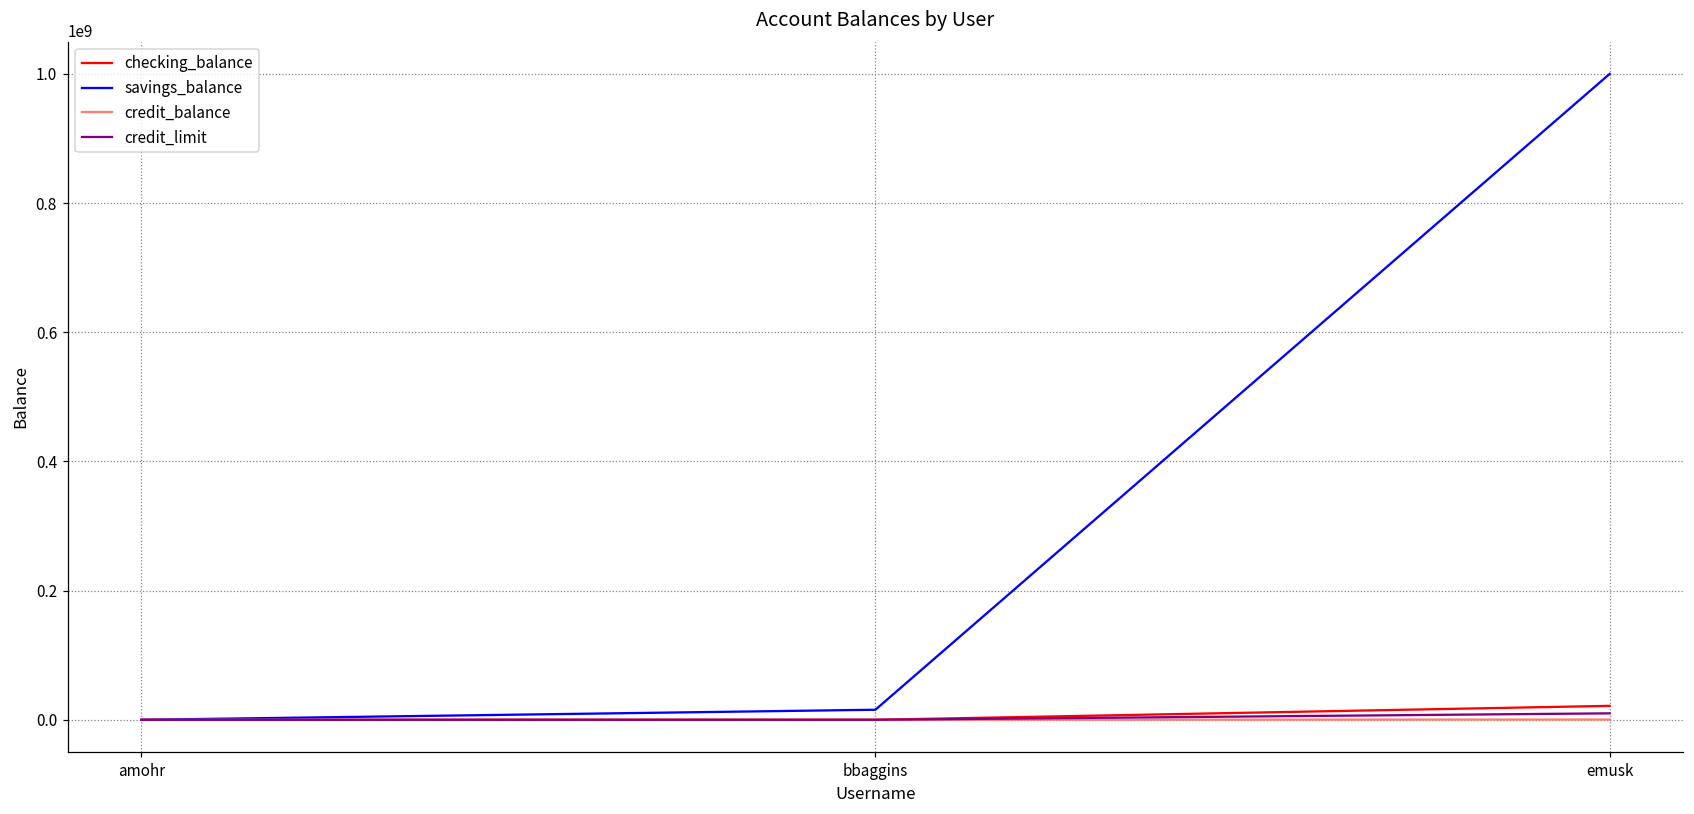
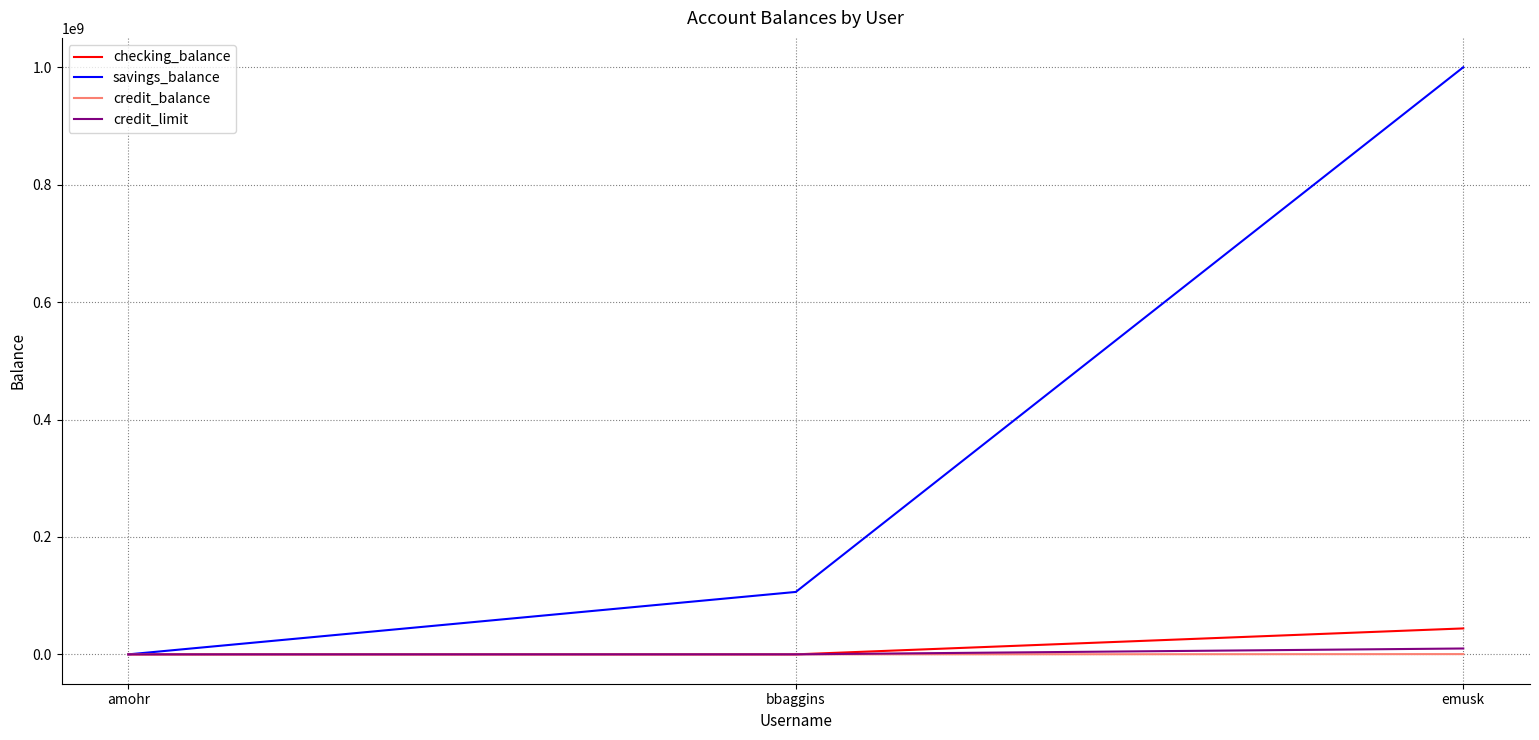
savings_balance, bbaggins: 20000000 -> 110000000
checking_balance, emusk: 20000000 -> 40000000
